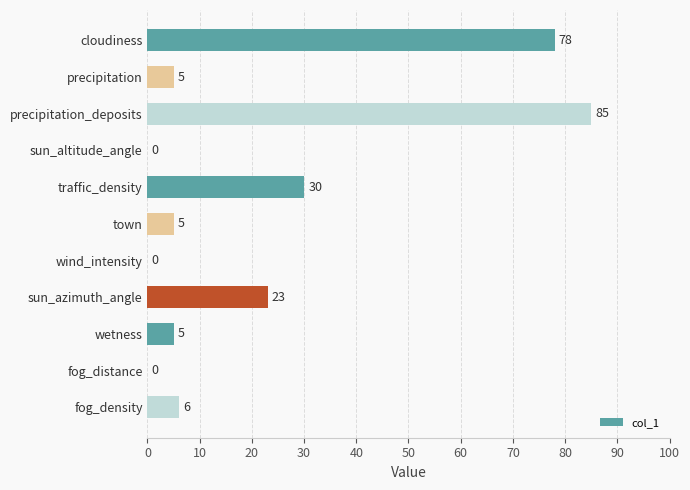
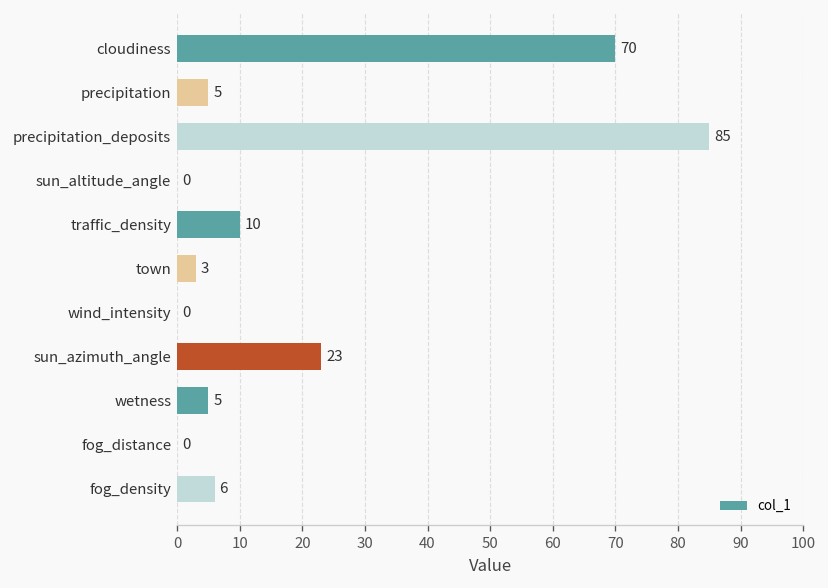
cloudiness: 78 -> 70
traffic_density: 30 -> 10
town: 5 -> 3
